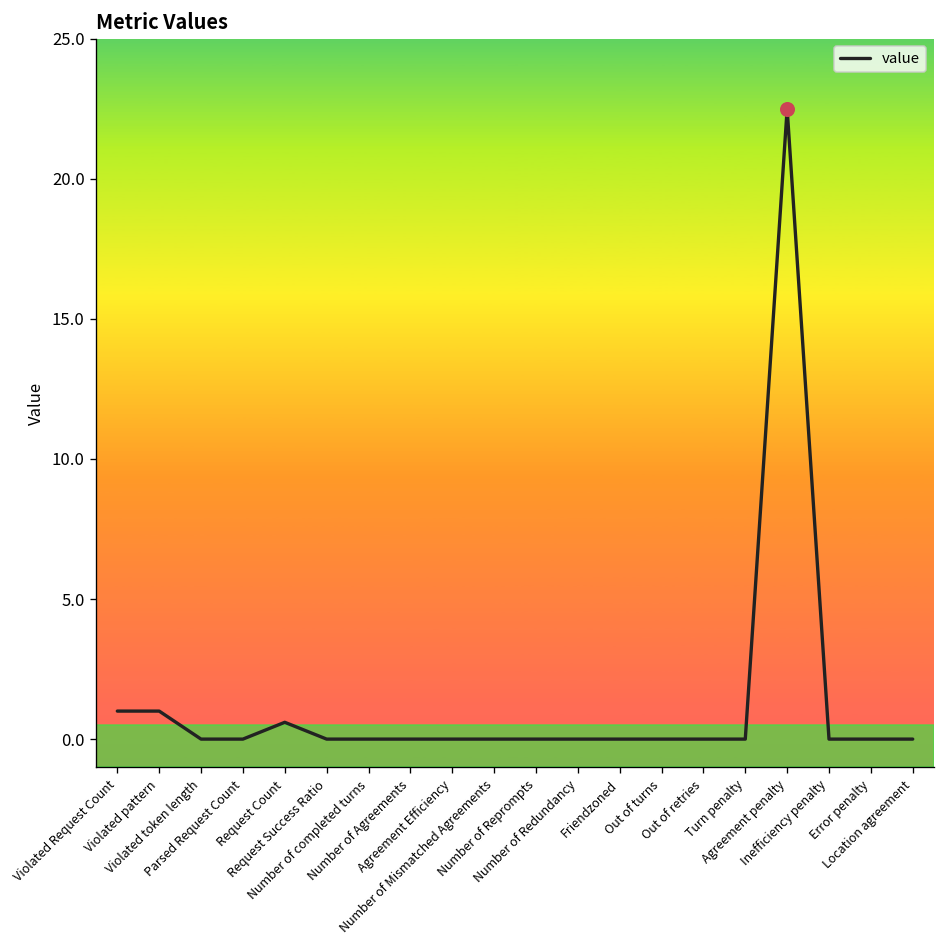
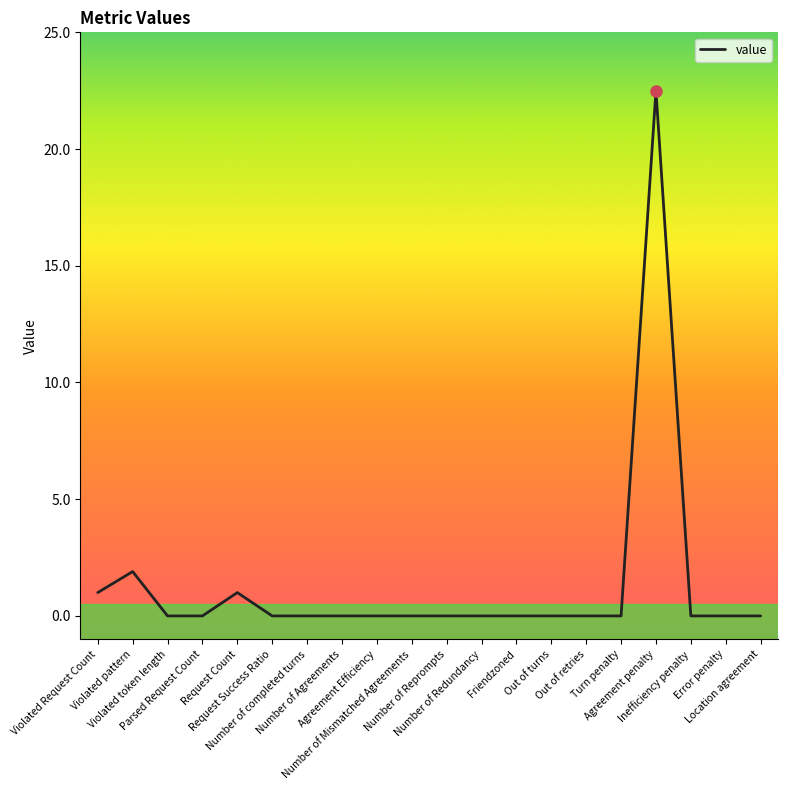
value, Violated pattern: 1.0 -> 1.9
value, Request Count: 0.6 -> 1.0
